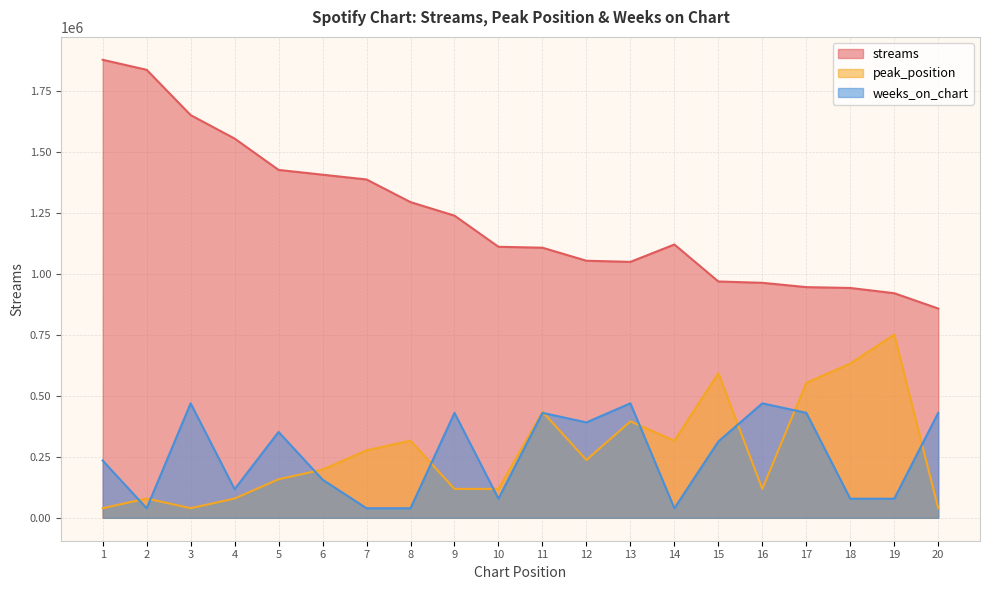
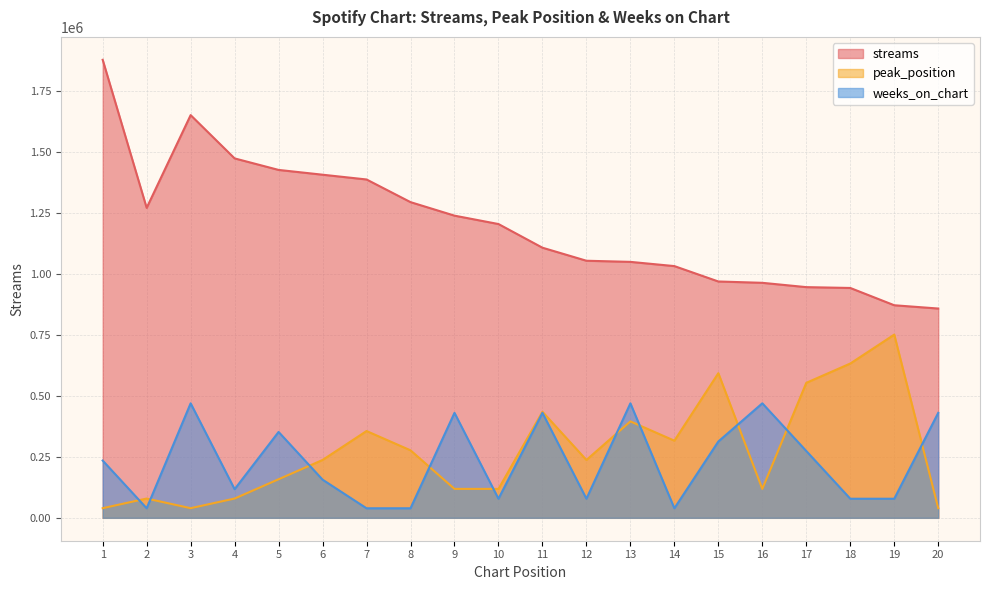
streams, 2: 1840000 -> 1270000
streams, 4: 1550000 -> 1470000
peak_position, 6: 200000 -> 240000
peak_position, 7: 280000 -> 360000
peak_position, 8: 320000 -> 280000
streams, 10: 1110000 -> 1200000
weeks_on_chart, 12: 390000 -> 80000
streams, 14: 1120000 -> 1030000
weeks_on_chart, 17: 430000 -> 270000
streams, 19: 920000 -> 870000
